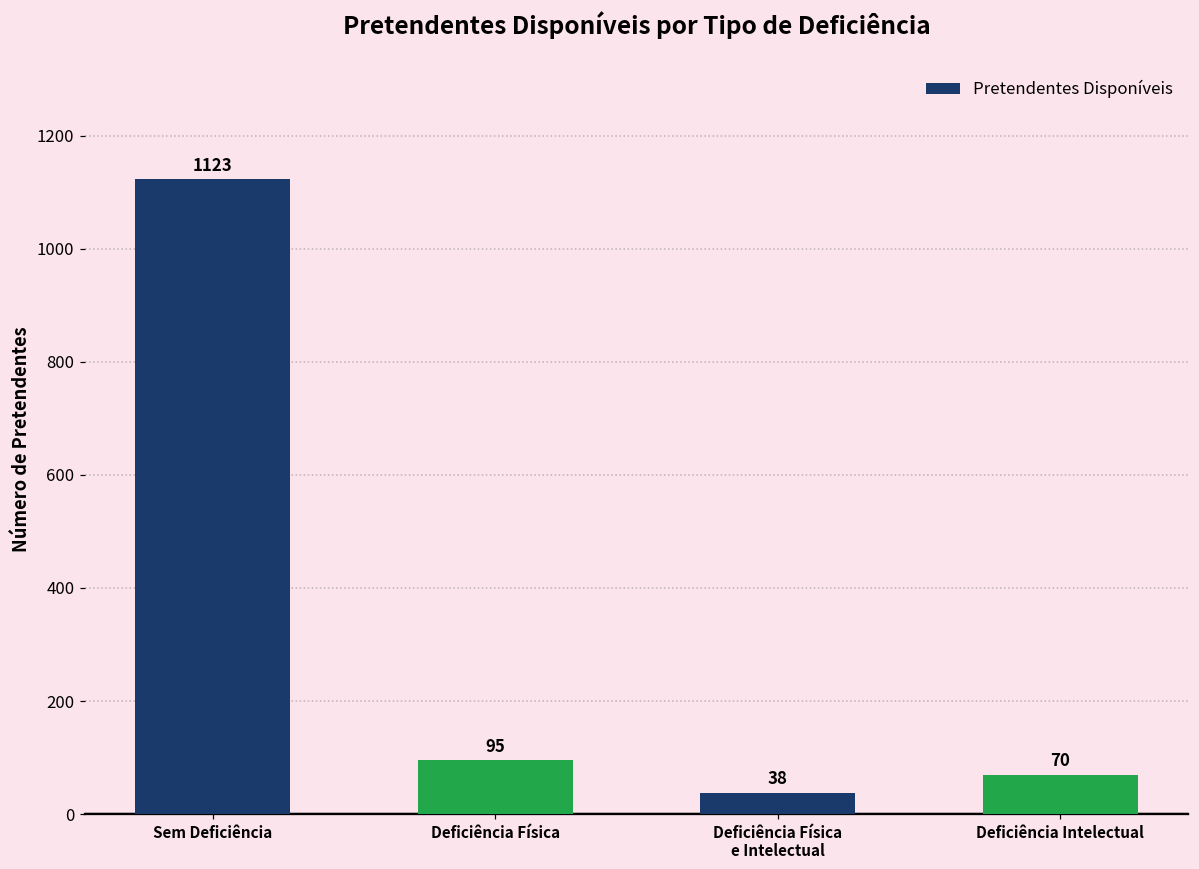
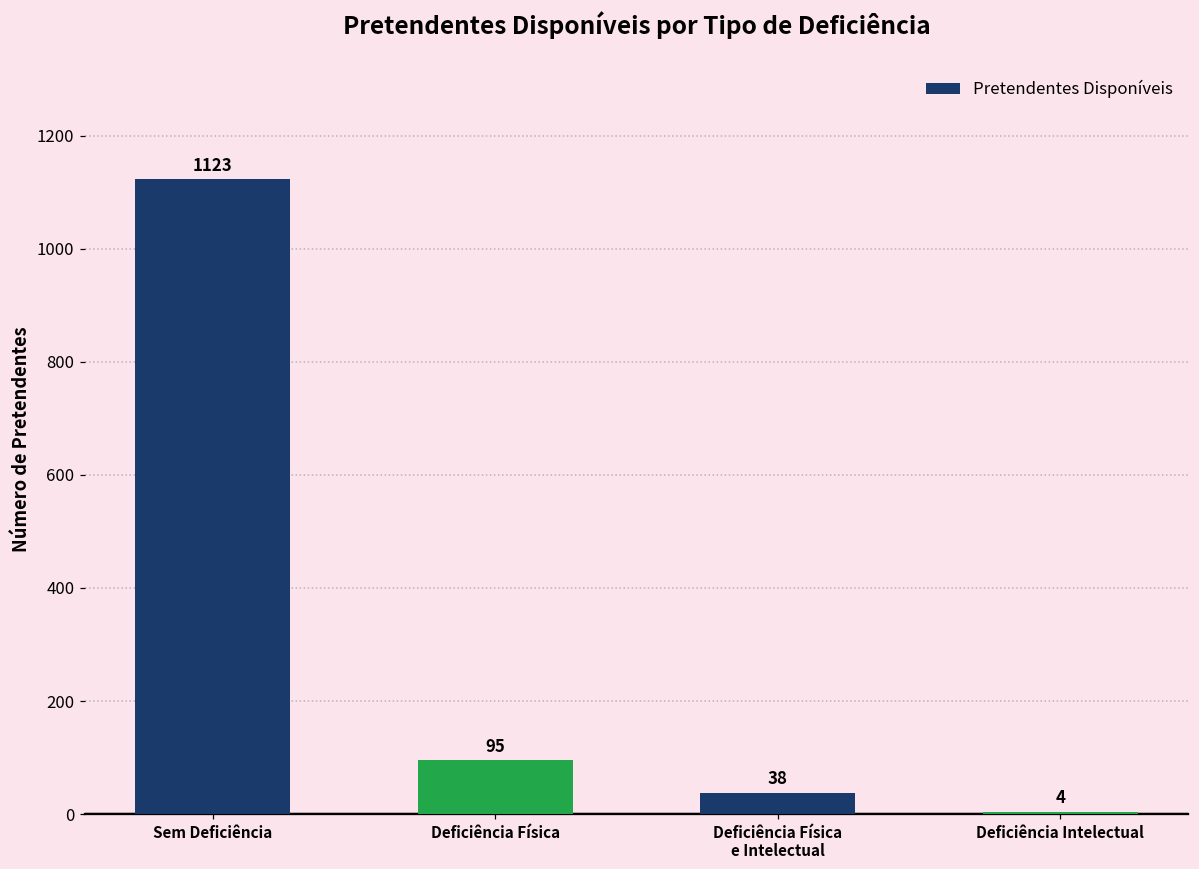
Deficiência Intelectual: 70 -> 4
